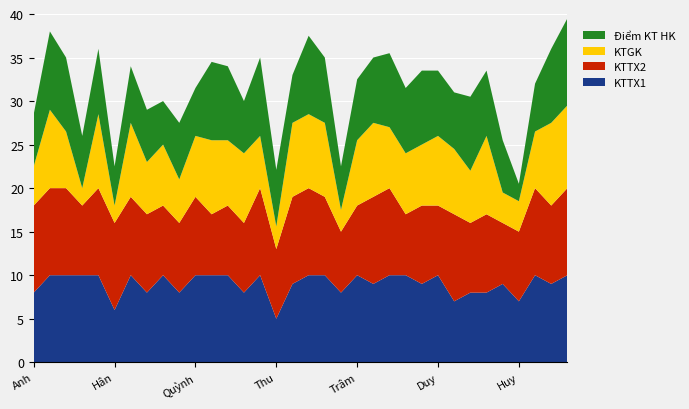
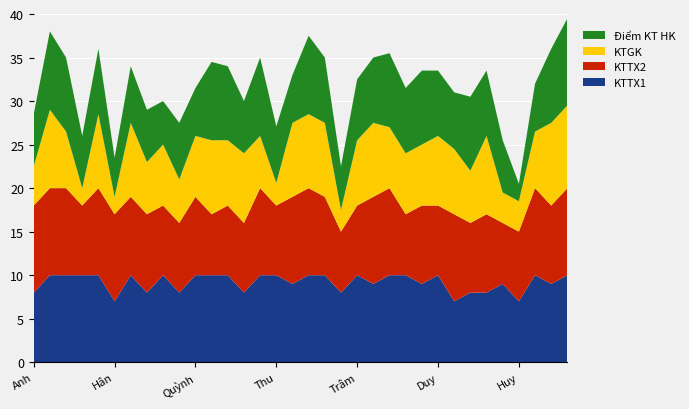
KTTX1, Hân: 6 -> 7
KTTX1, Thu: 5 -> 10
